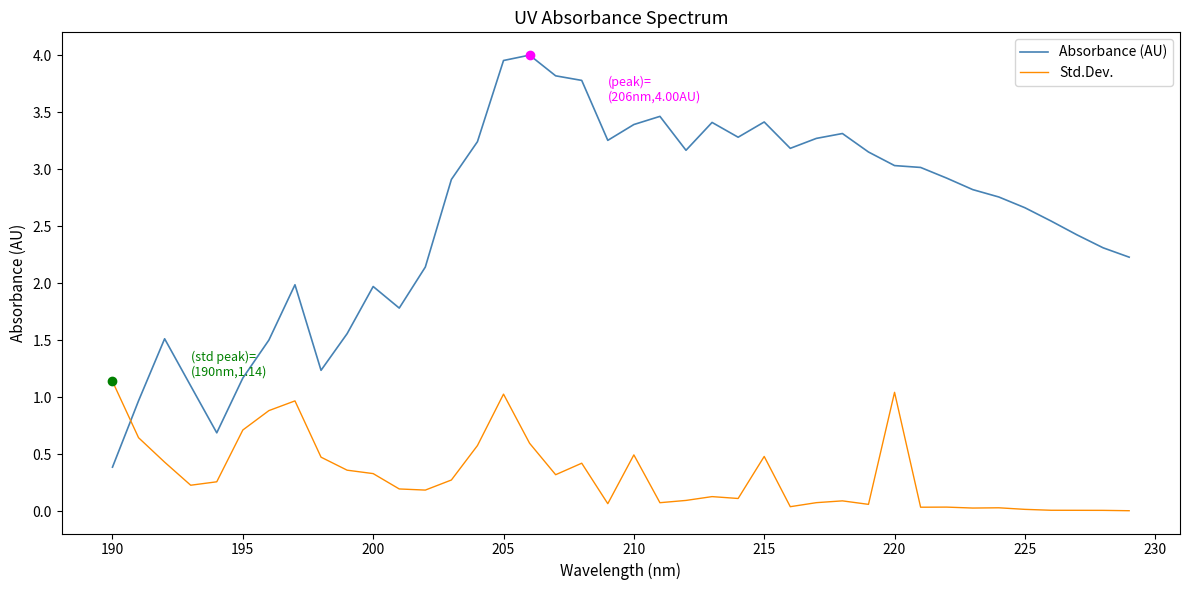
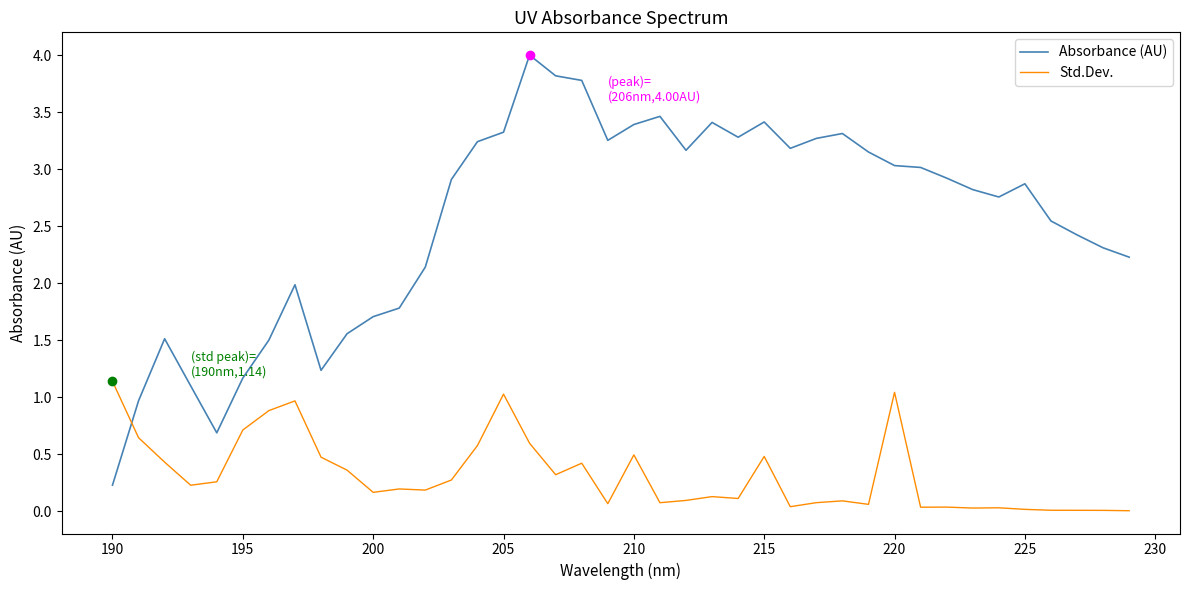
Absorbance (AU), 190: 0.39 -> 0.23
Absorbance (AU), 200: 1.97 -> 1.71
Std.Dev., 200: 0.33 -> 0.17
Absorbance (AU), 205: 3.95 -> 3.32
Absorbance (AU), 225: 2.66 -> 2.87
